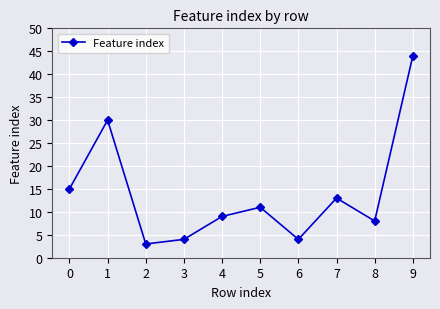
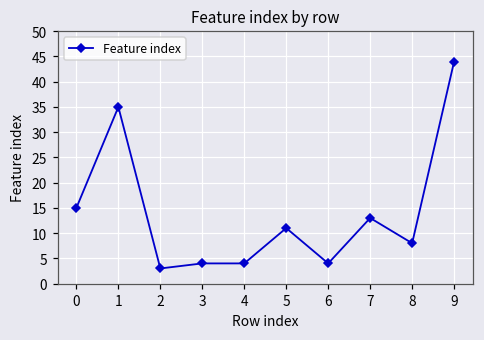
1: 30 -> 35
4: 9 -> 4
